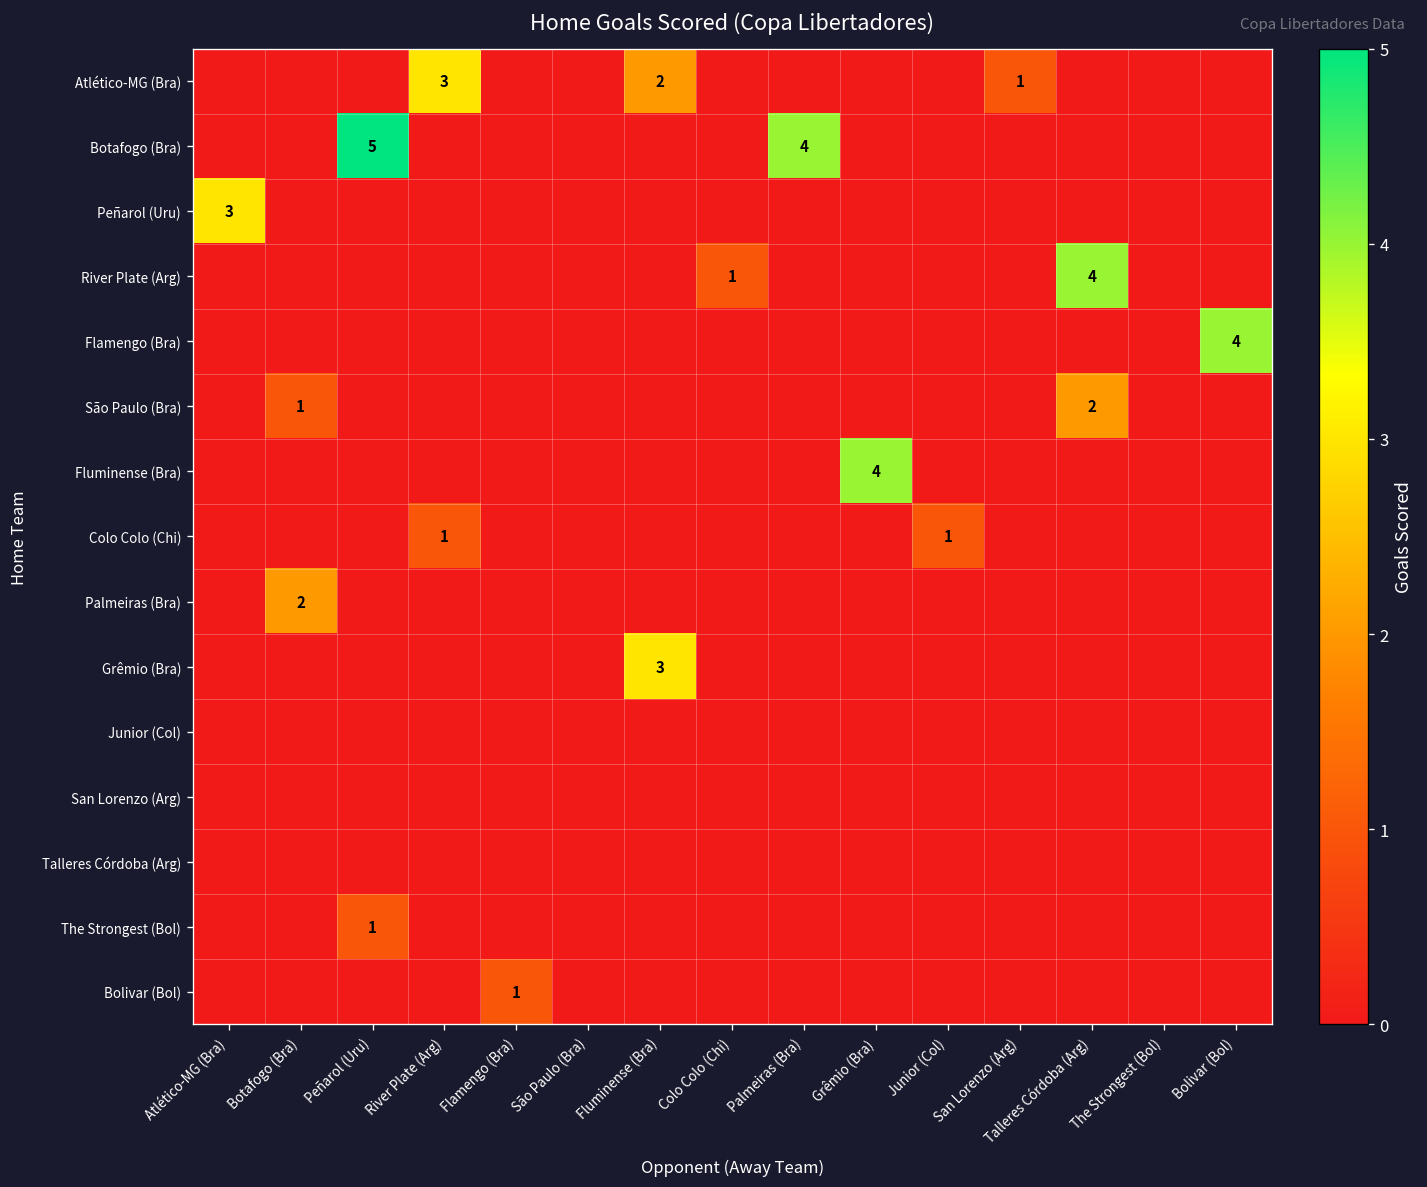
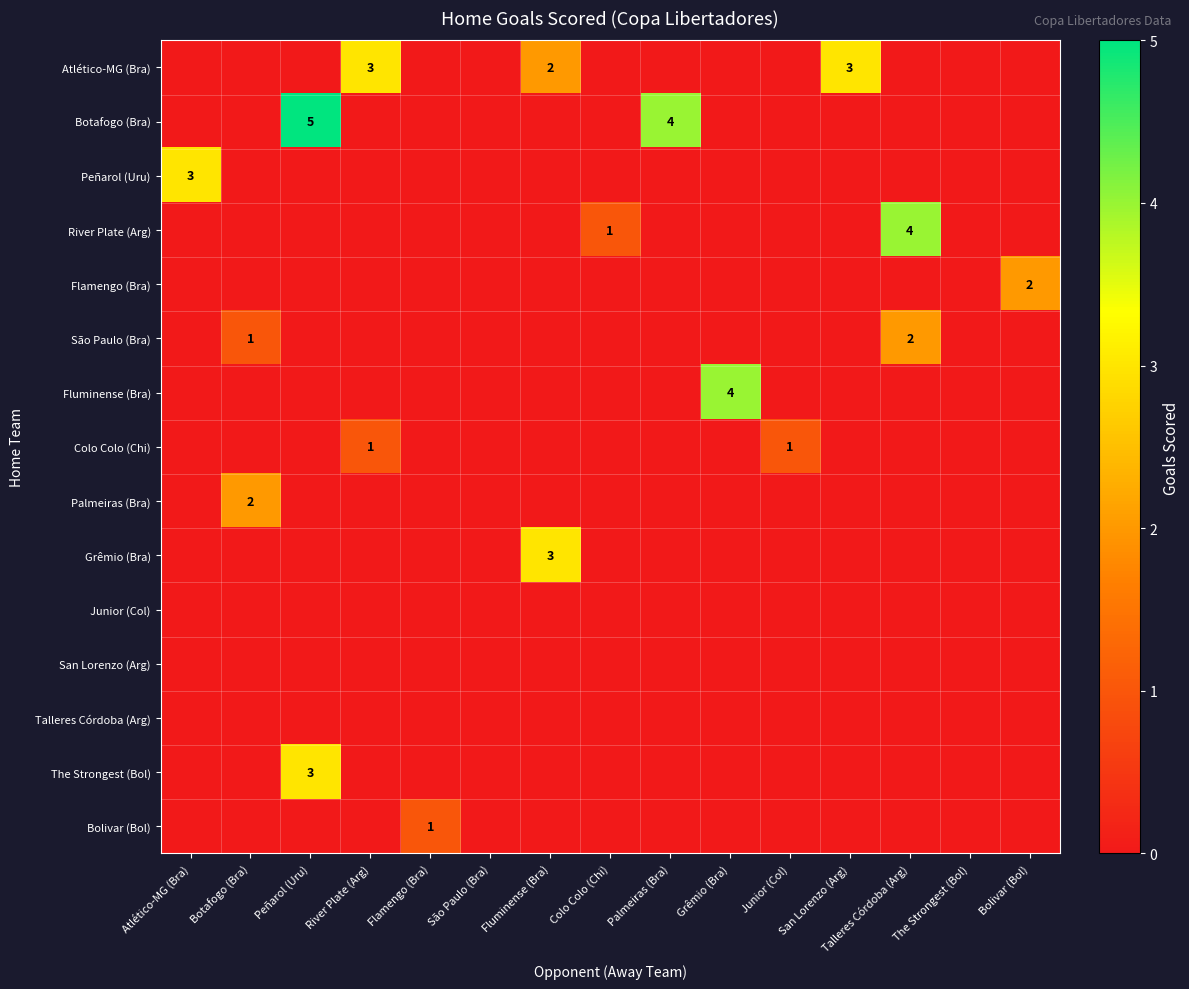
Atlético-MG (Bra), San Lorenzo (Arg): 1 -> 3
Flamengo (Bra), Bolivar (Bol): 4 -> 2
The Strongest (Bol), Peñarol (Uru): 1 -> 3
